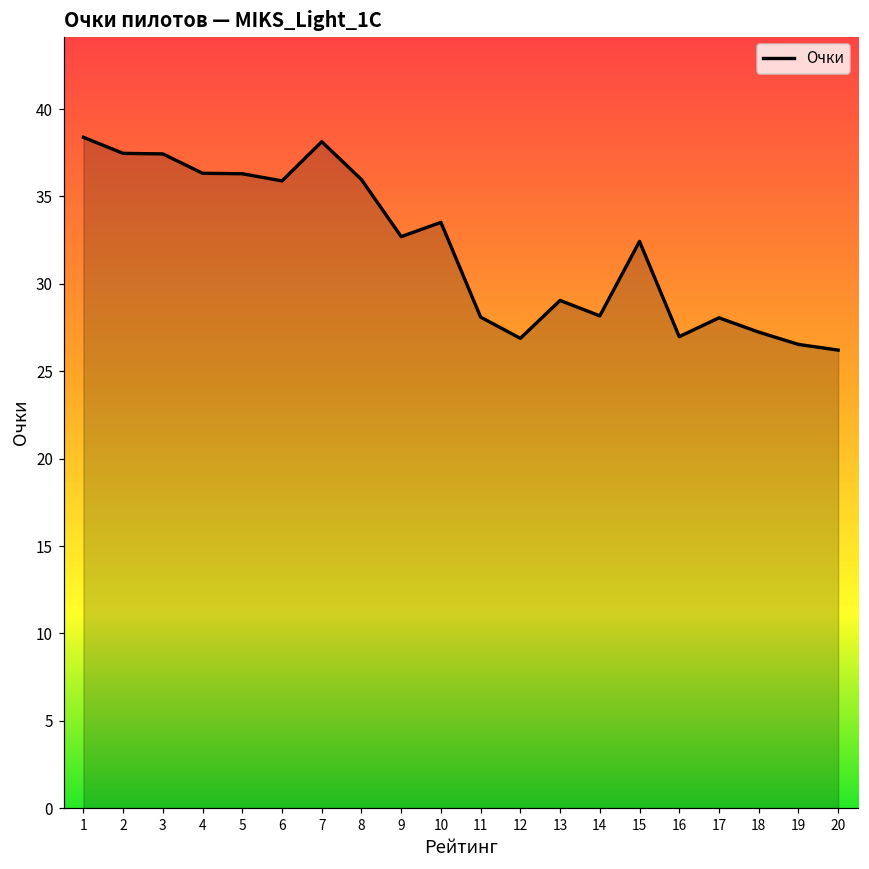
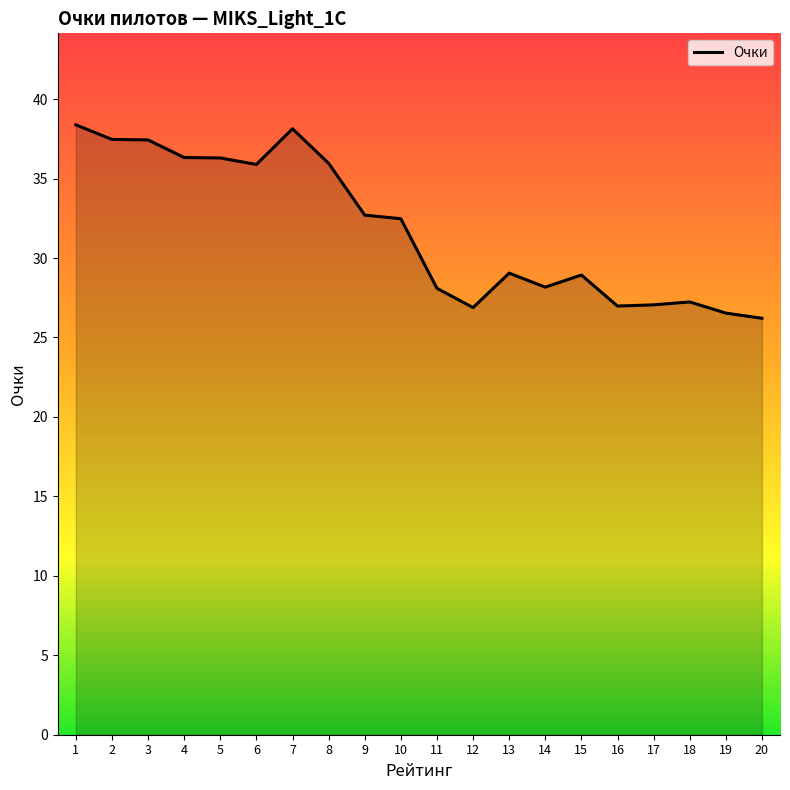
10: 33.5 -> 32.5
15: 32.4 -> 28.9
17: 28.1 -> 27.1
